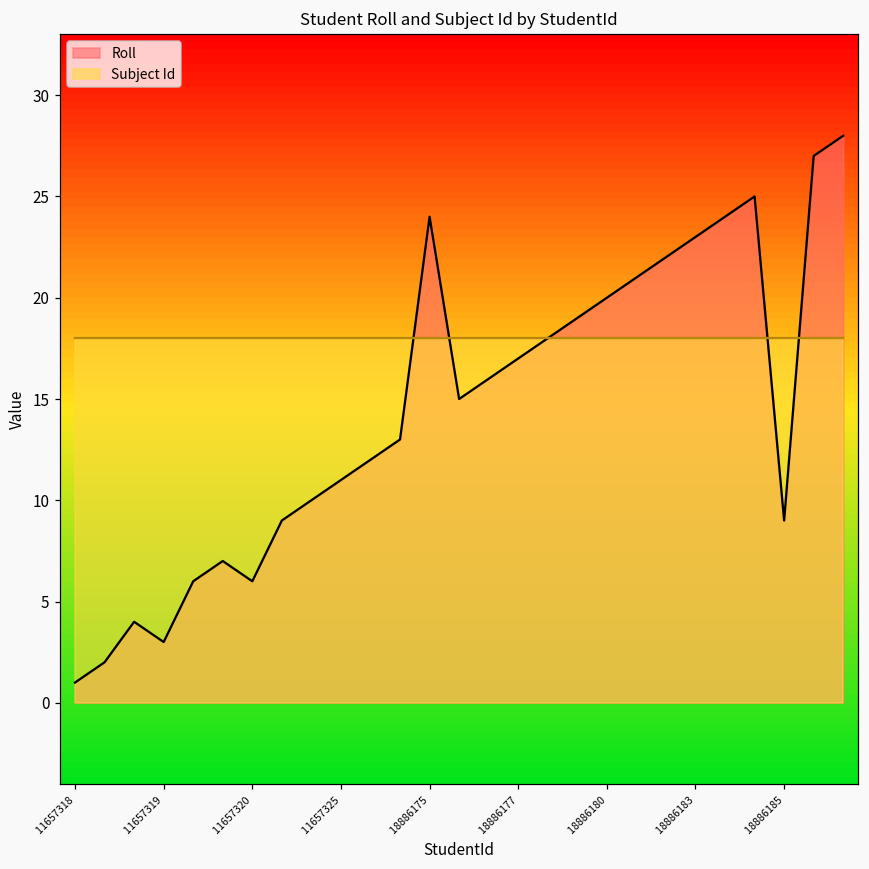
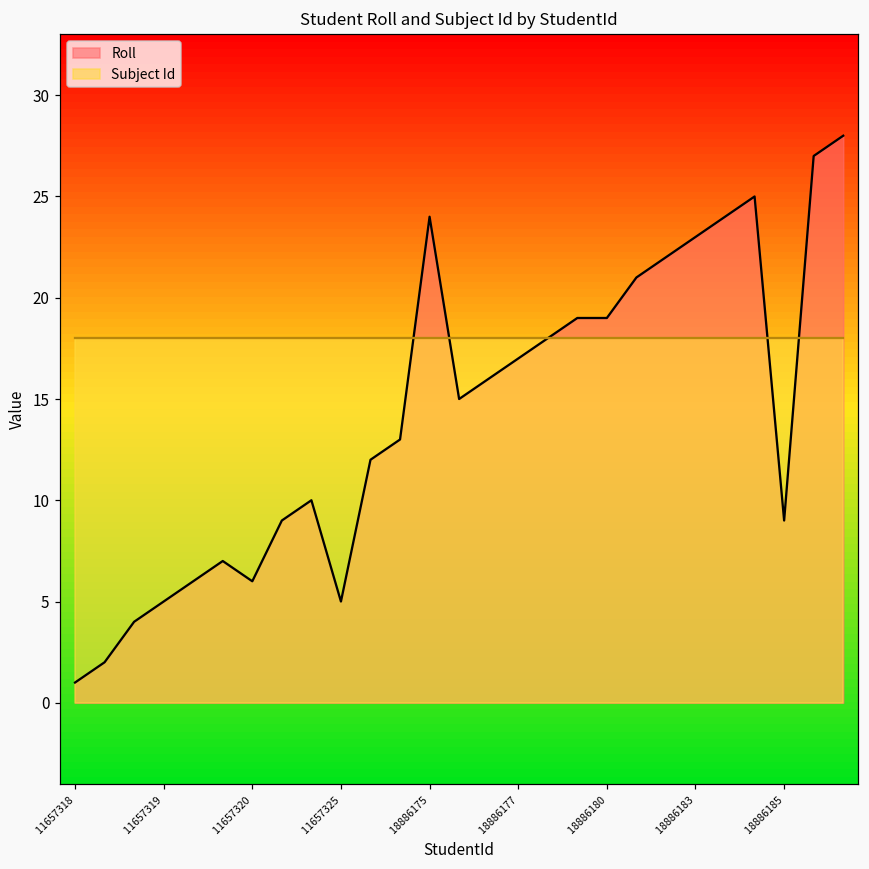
Roll, 11657319: 3 -> 5
Roll, 11657325: 11 -> 5
Roll, 18886180: 20 -> 19
